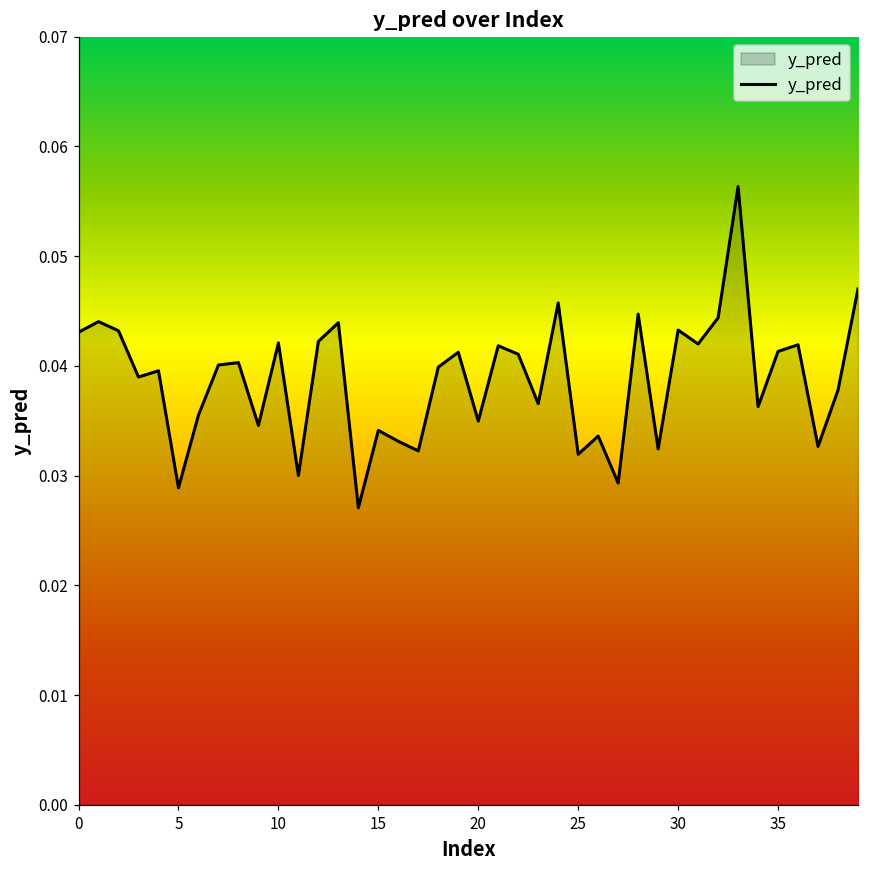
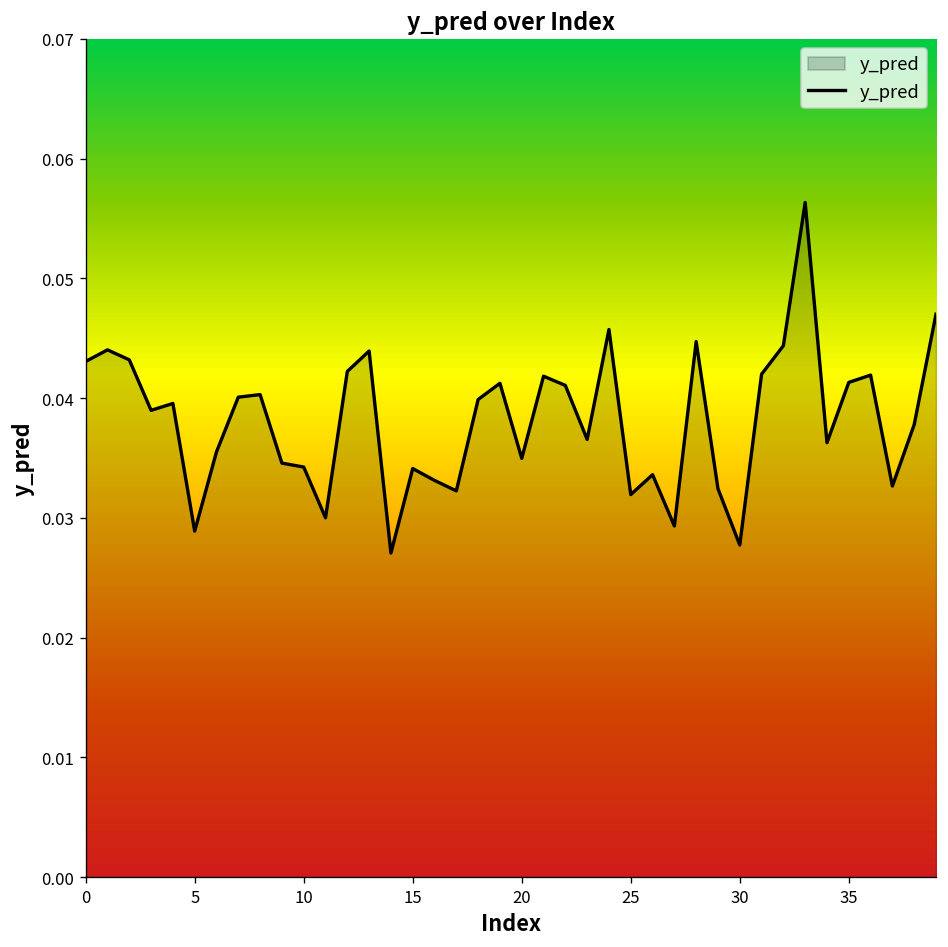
10: 0.042 -> 0.034
30: 0.043 -> 0.028
